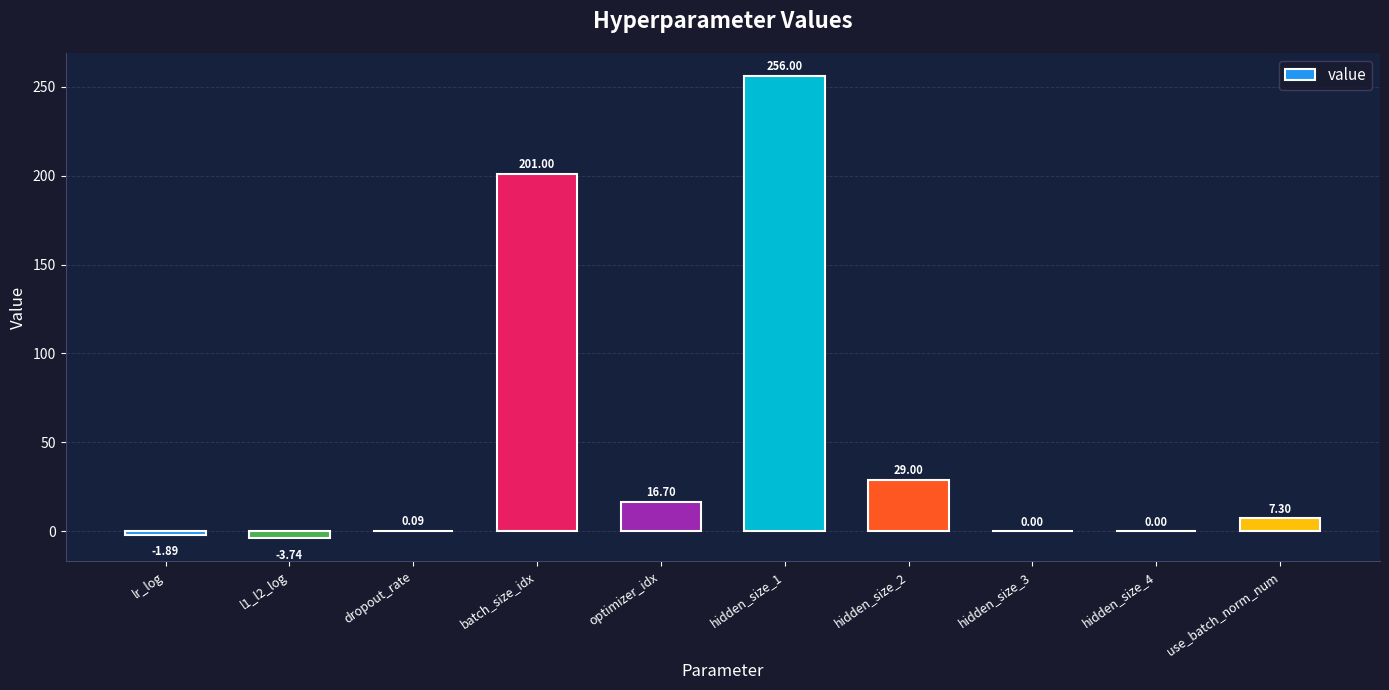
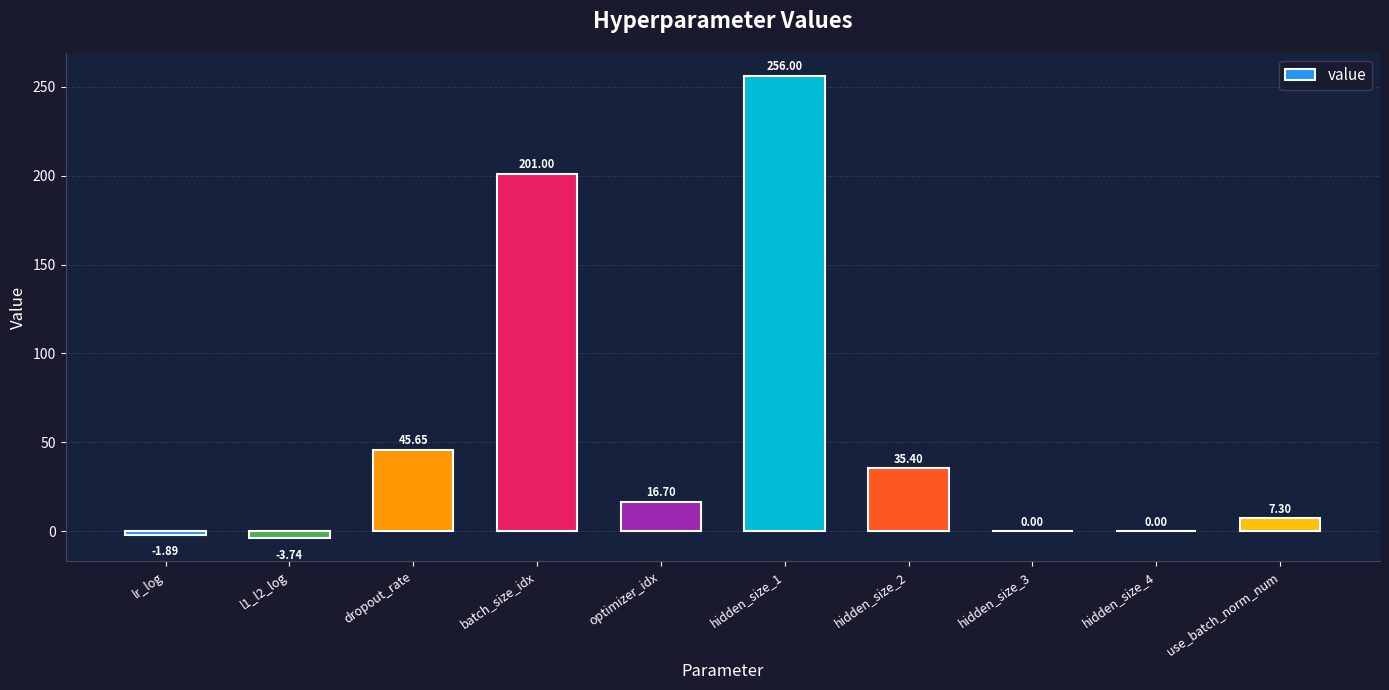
dropout_rate: 0.09 -> 45.65
hidden_size_2: 29.00 -> 35.40
